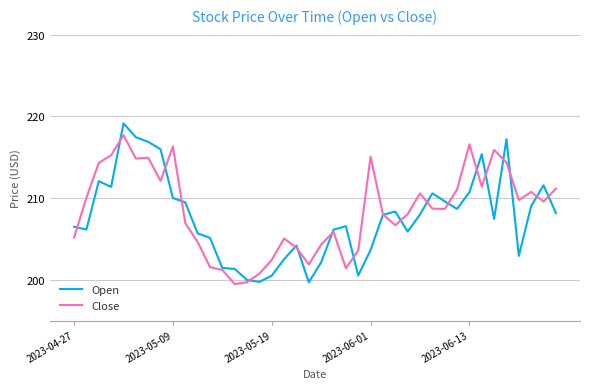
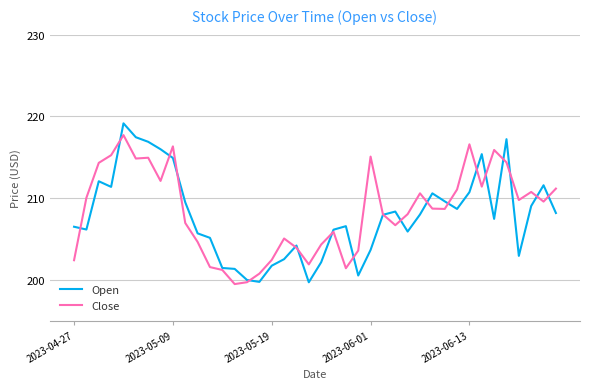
Close, 2023-04-27: 205 -> 202
Open, 2023-05-09: 210 -> 215
Open, 2023-05-19: 200 -> 202
